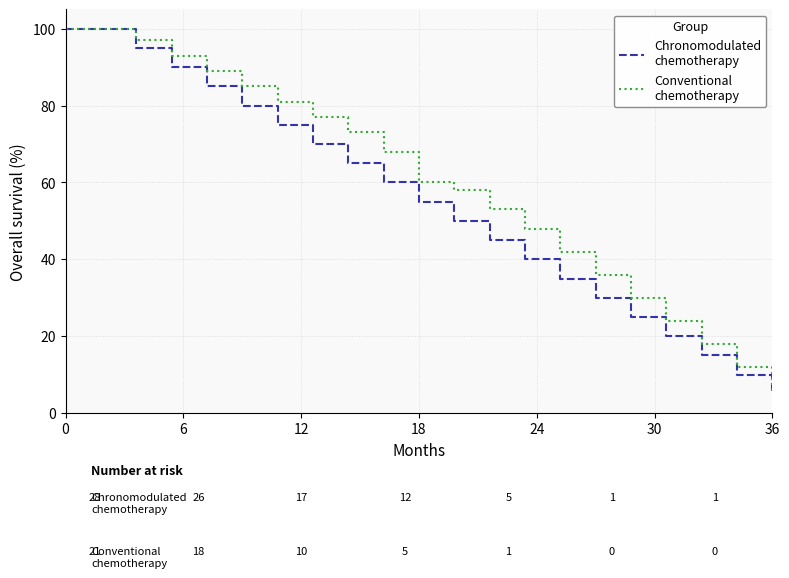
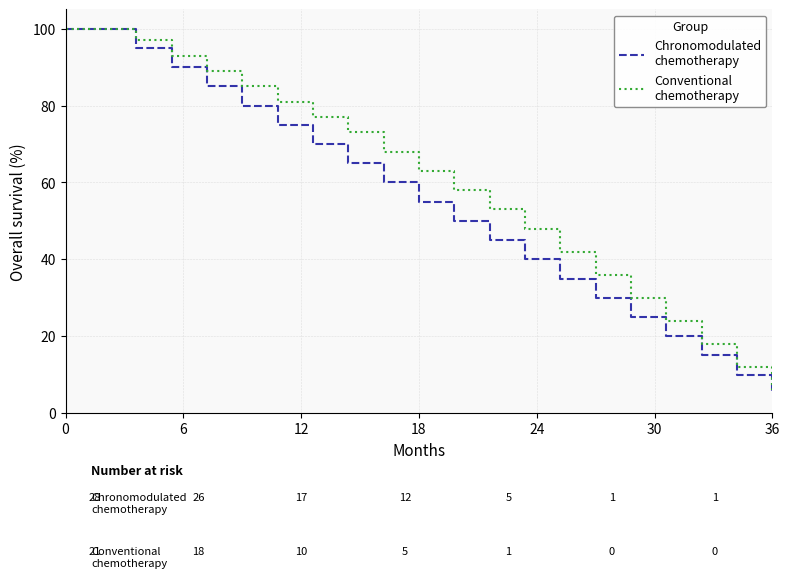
Conventional chemotherapy, 18: 60 -> 63
